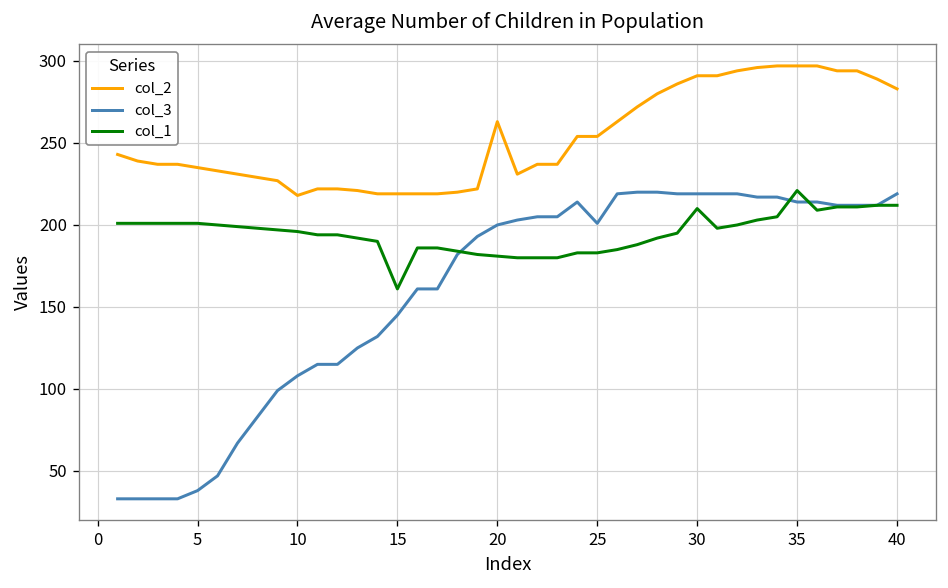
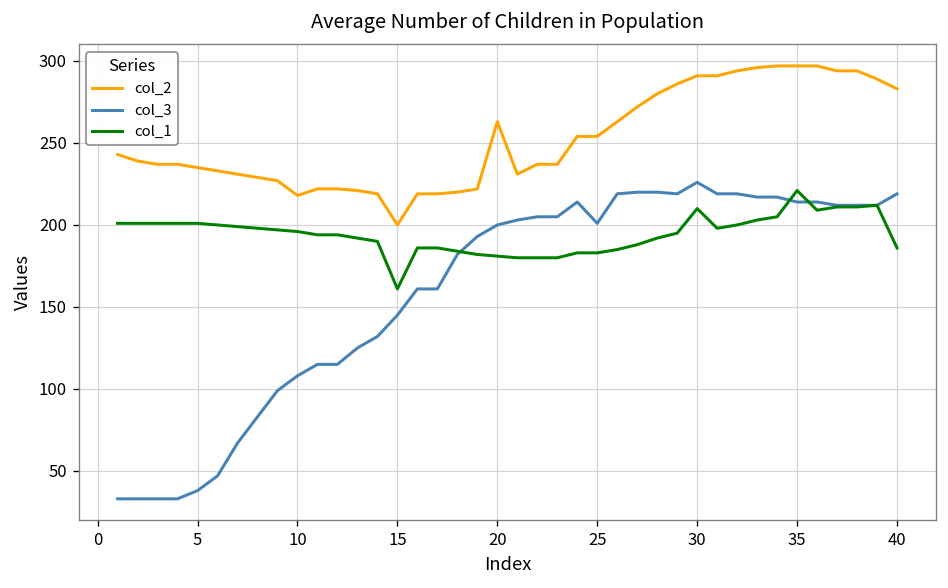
col_2, 15: 219 -> 200
col_3, 30: 219 -> 226
col_1, 40: 212 -> 186
